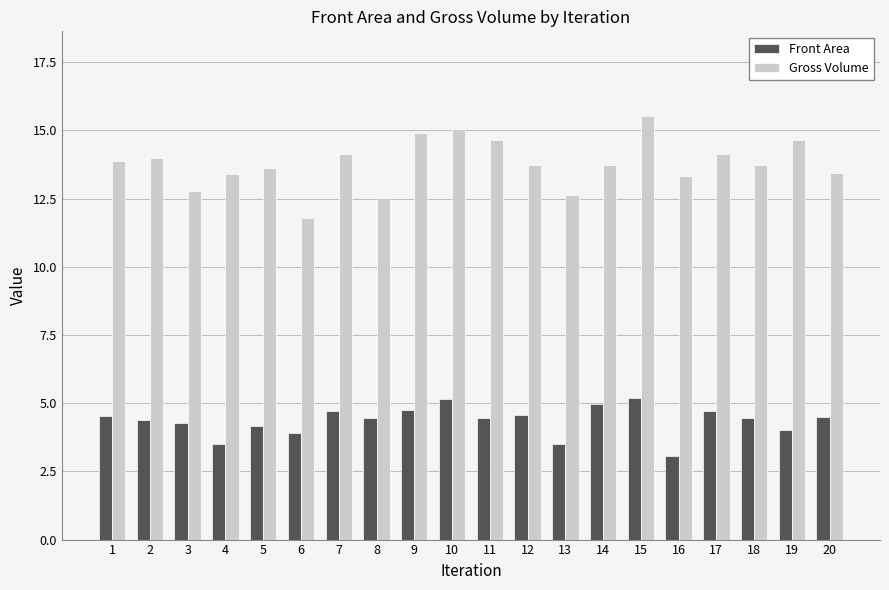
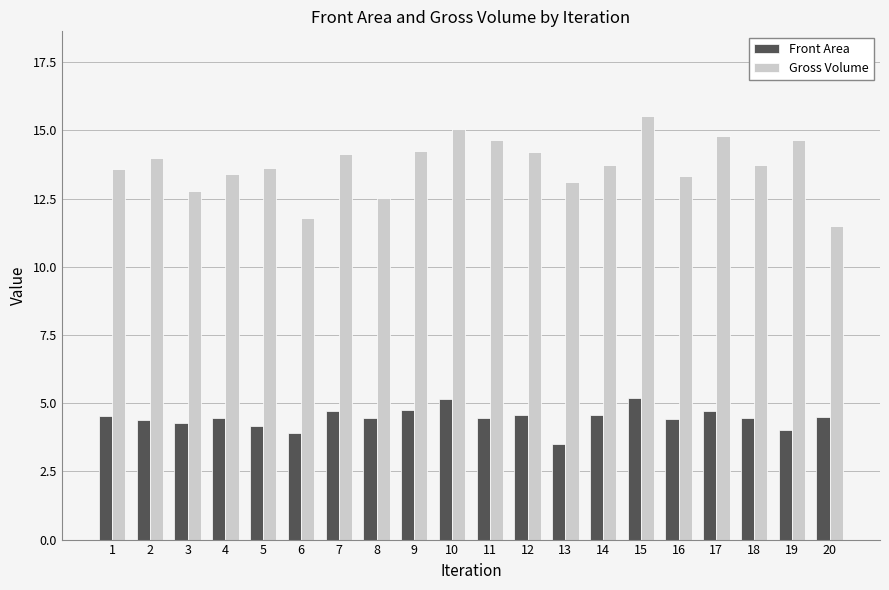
Gross Volume, 1: 13.9 -> 13.6
Front Area, 4: 3.5 -> 4.5
Gross Volume, 9: 14.9 -> 14.3
Gross Volume, 12: 13.7 -> 14.2
Gross Volume, 13: 12.6 -> 13.1
Front Area, 14: 5.0 -> 4.6
Front Area, 16: 3.1 -> 4.4
Gross Volume, 17: 14.1 -> 14.8
Gross Volume, 20: 13.4 -> 11.5
